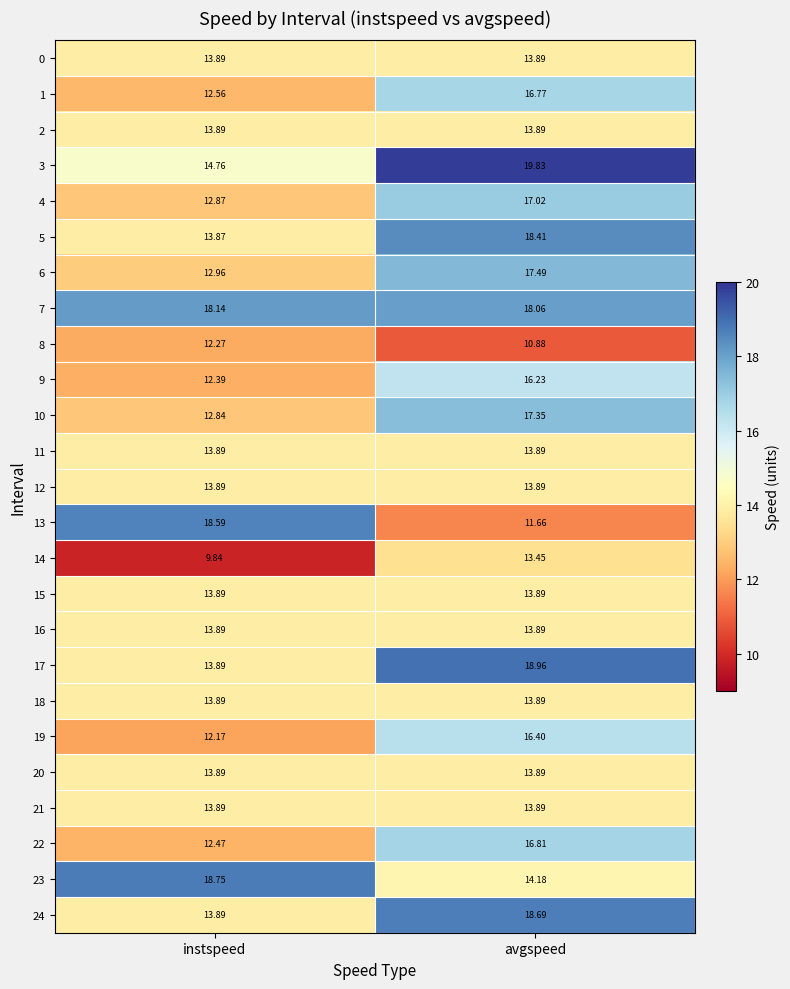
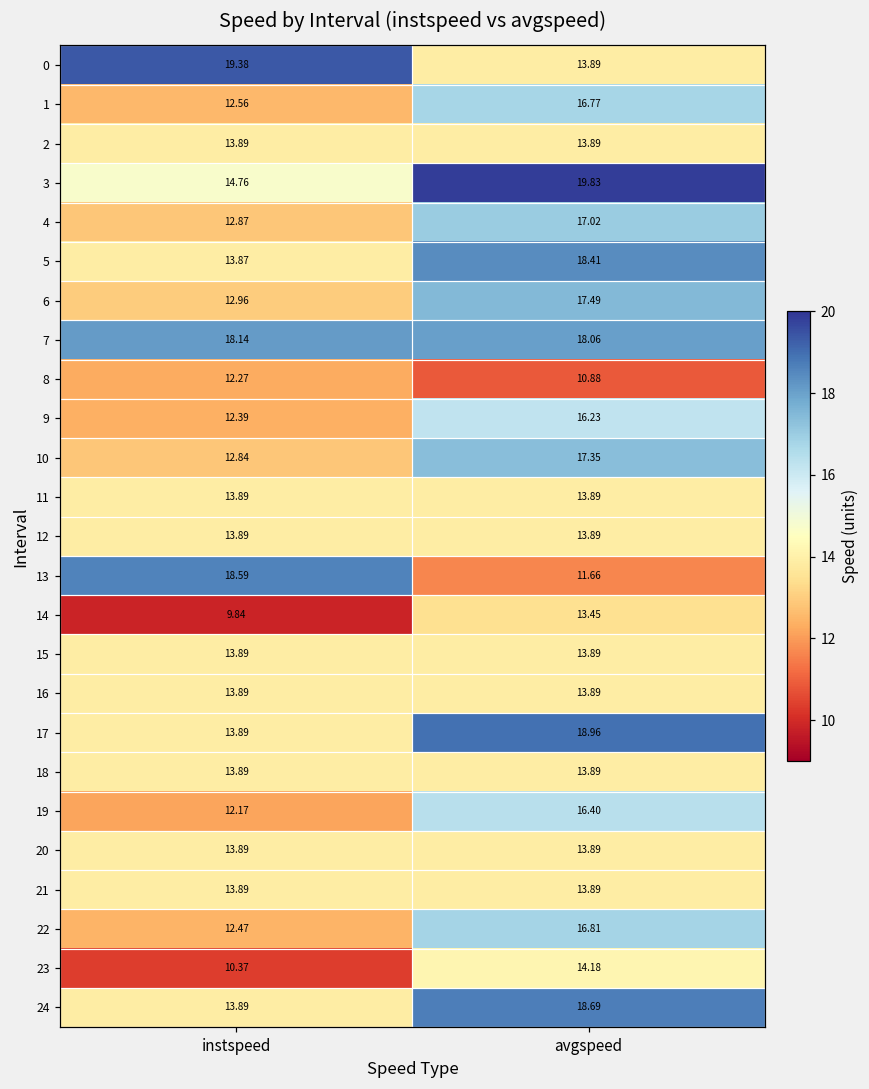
0, instspeed: 13.89 -> 19.38
23, instspeed: 18.75 -> 10.37
